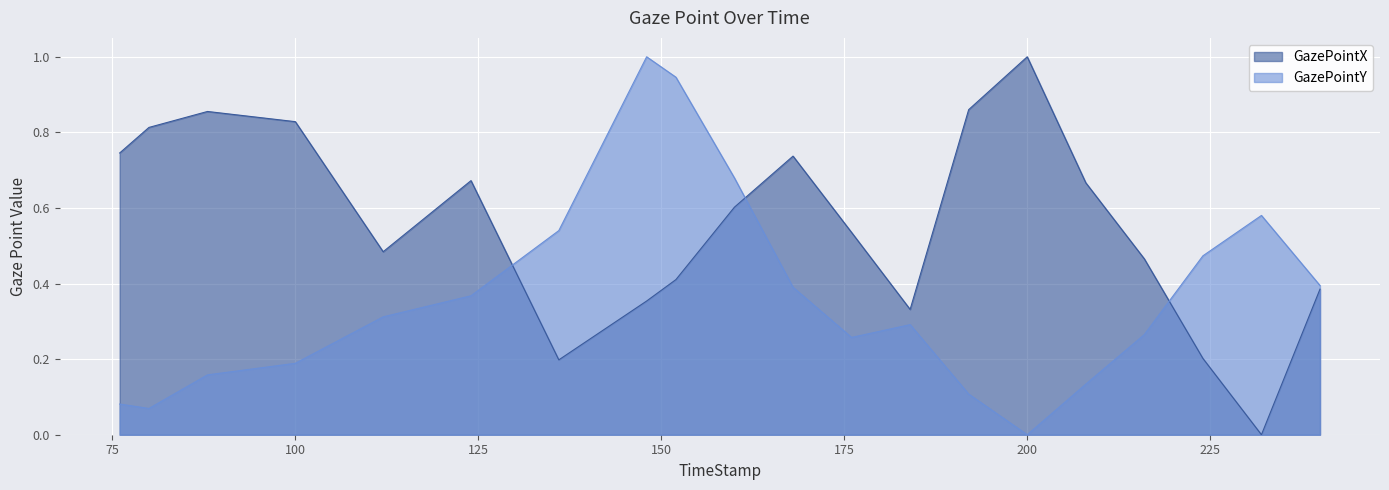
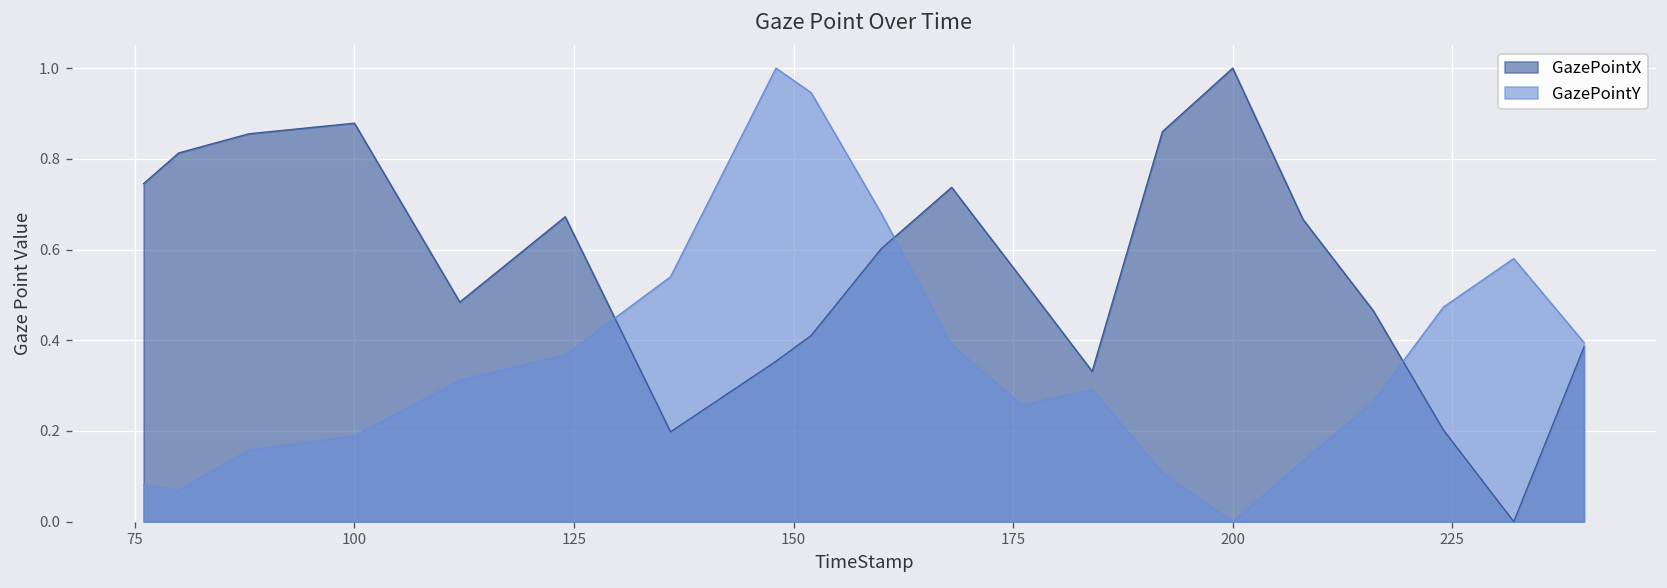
GazePointX, 100: 0.83 -> 0.88
